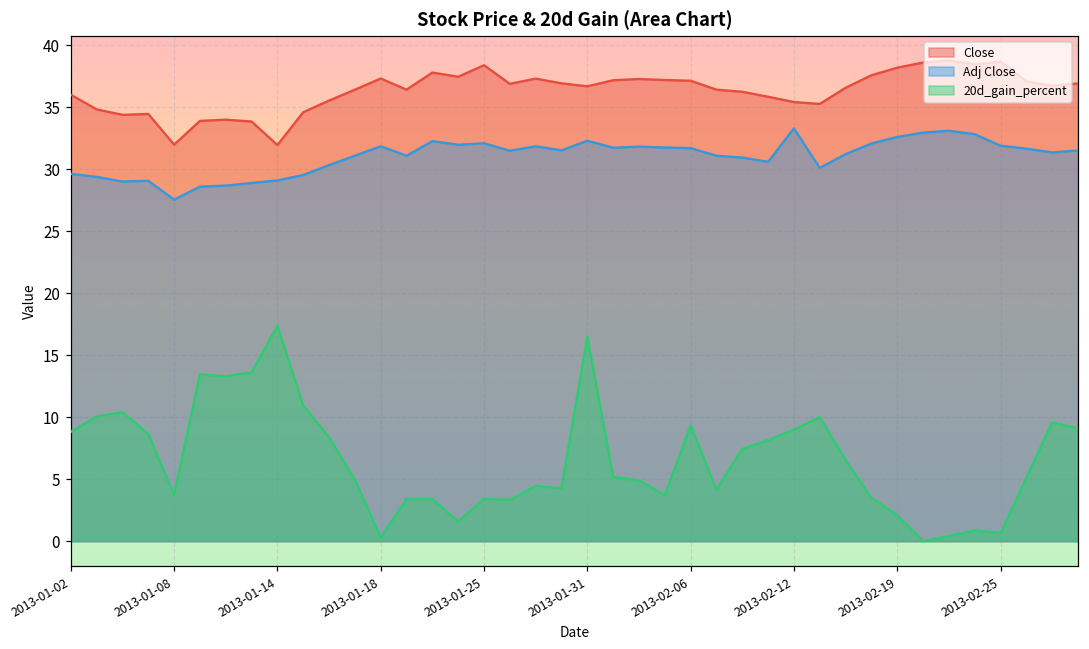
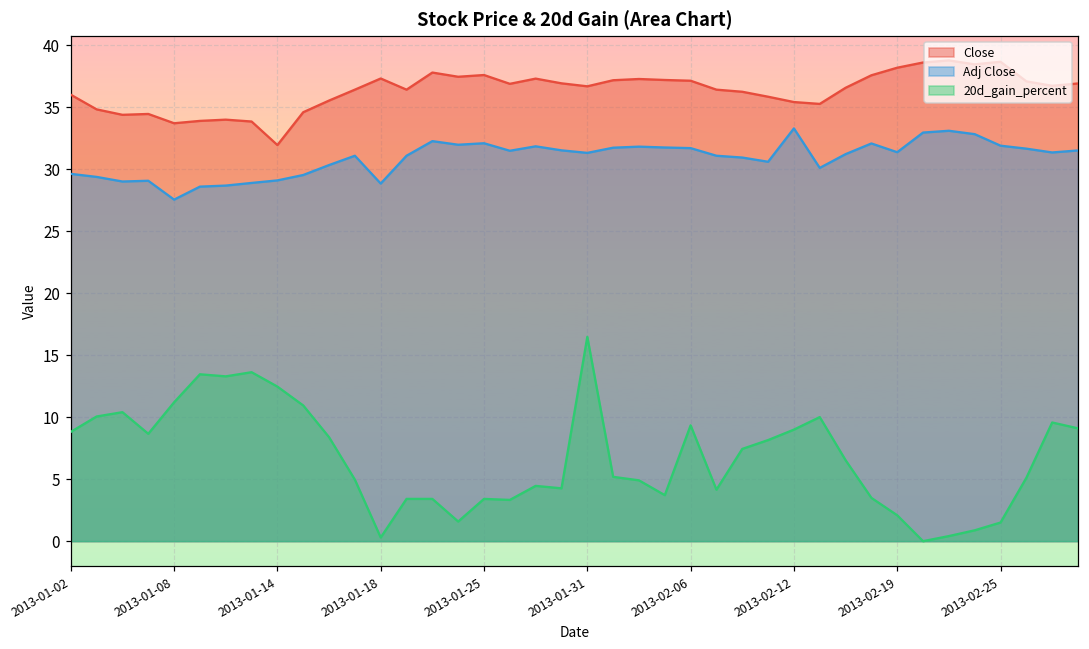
Close, 2013-01-08: 32.0 -> 33.7
20d_gain_percent, 2013-01-08: 3.7 -> 11.2
20d_gain_percent, 2013-01-14: 17.4 -> 12.5
Adj Close, 2013-01-18: 31.9 -> 28.8
Close, 2013-01-25: 38.4 -> 37.6
Adj Close, 2013-01-31: 32.3 -> 31.3
Adj Close, 2013-02-19: 32.6 -> 31.4
20d_gain_percent, 2013-02-25: 0.6 -> 1.5
